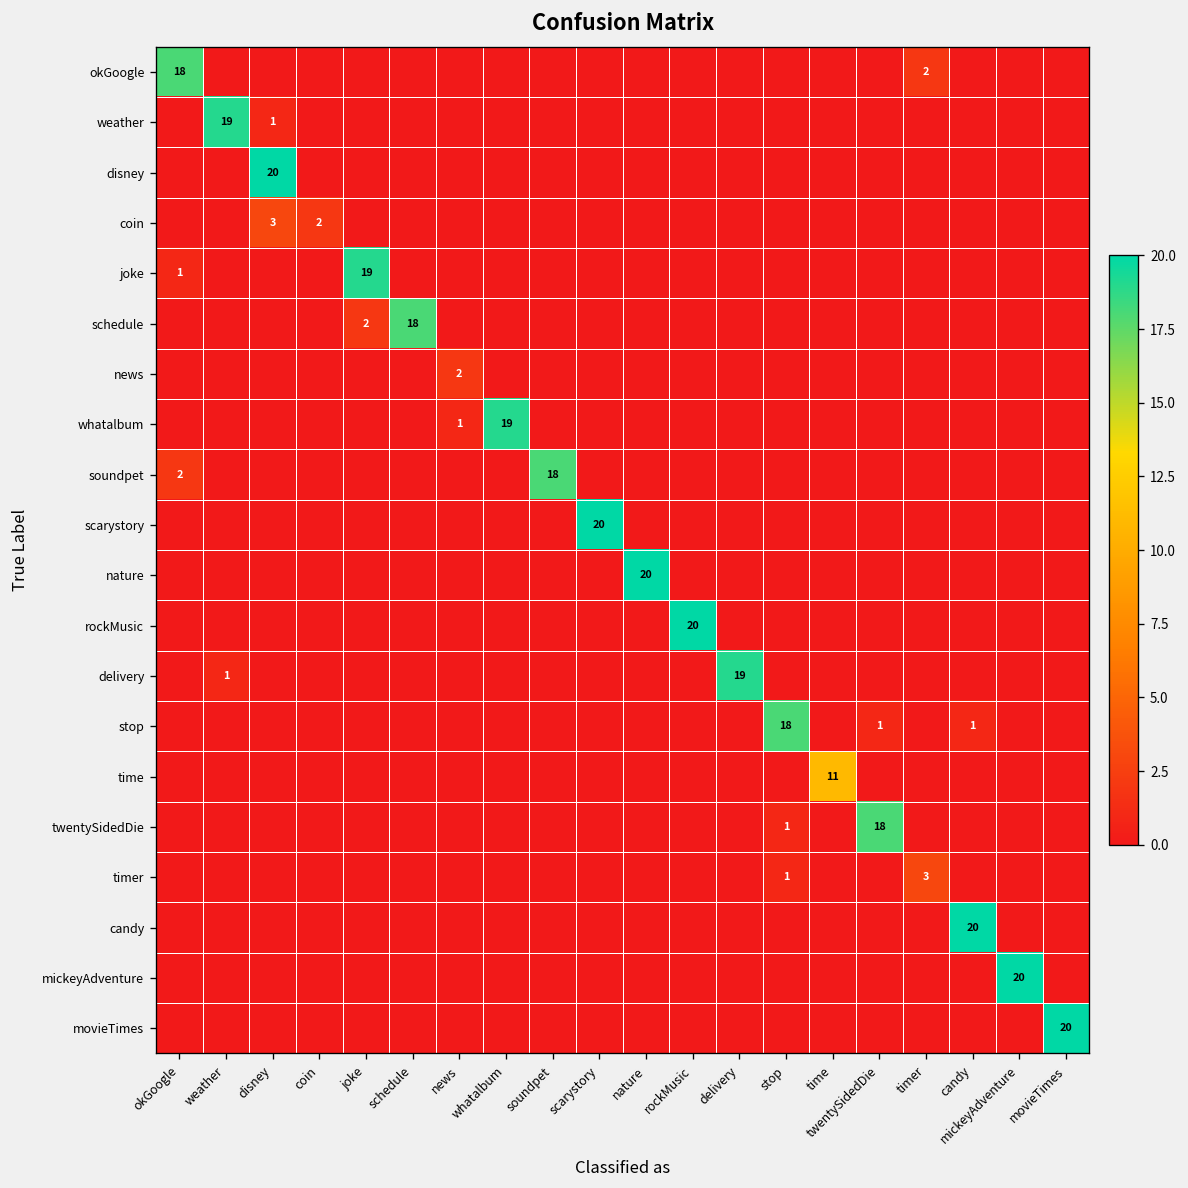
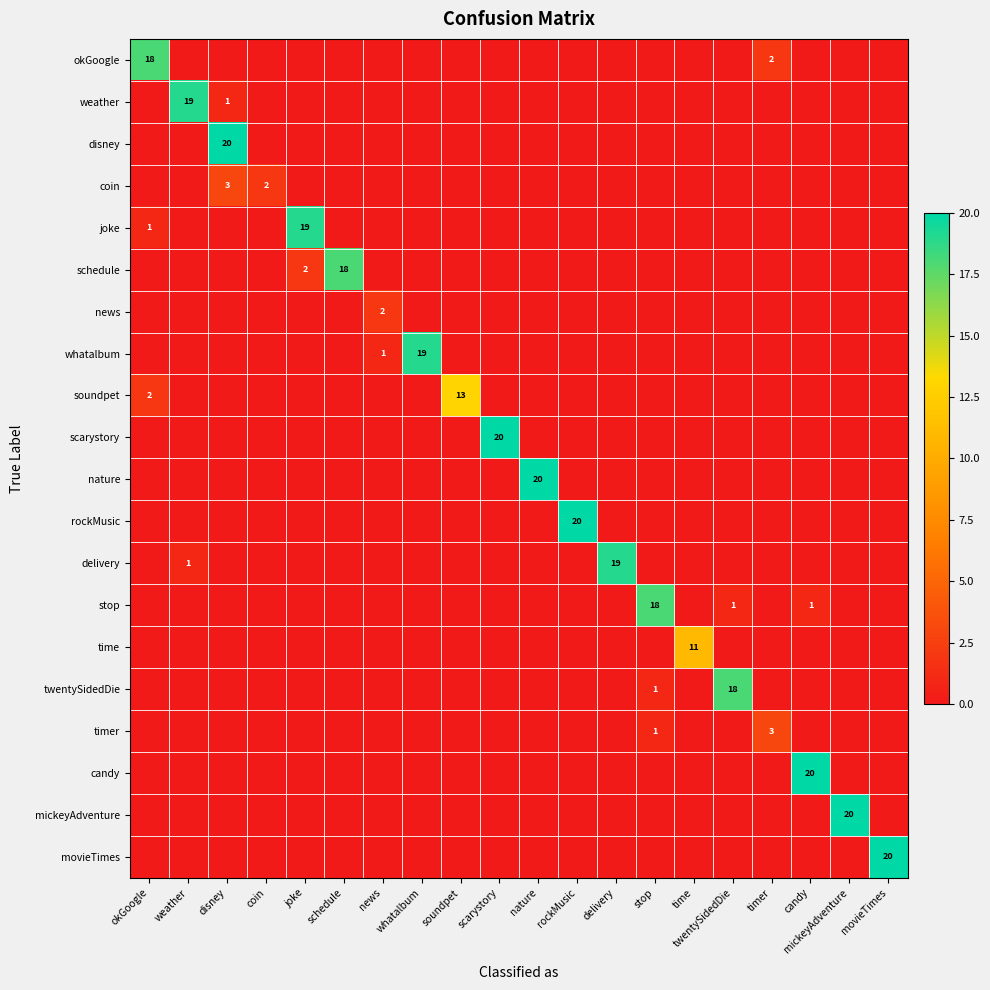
soundpet, soundpet: 18 -> 13
